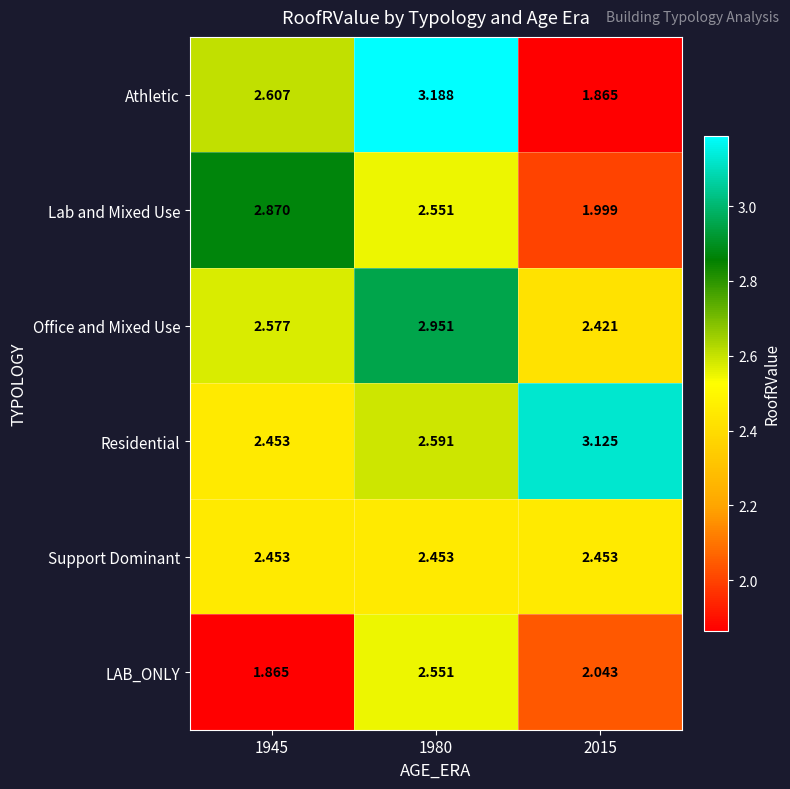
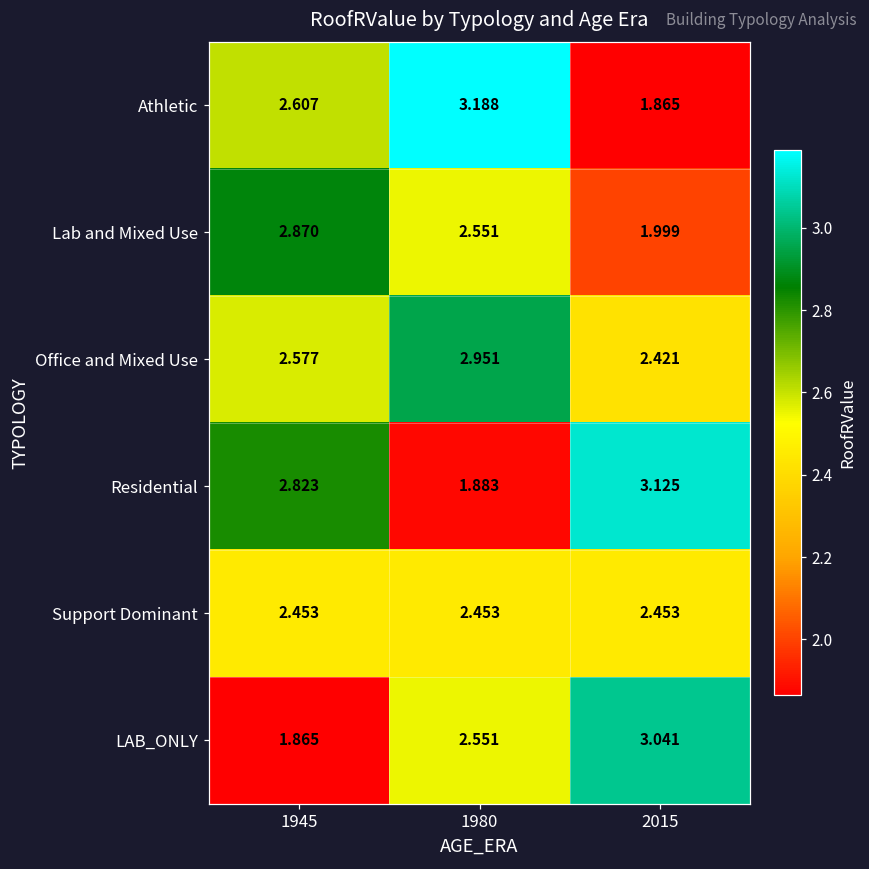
Residential, 1945: 2.453 -> 2.823
Residential, 1980: 2.591 -> 1.883
LAB_ONLY, 2015: 2.043 -> 3.041
